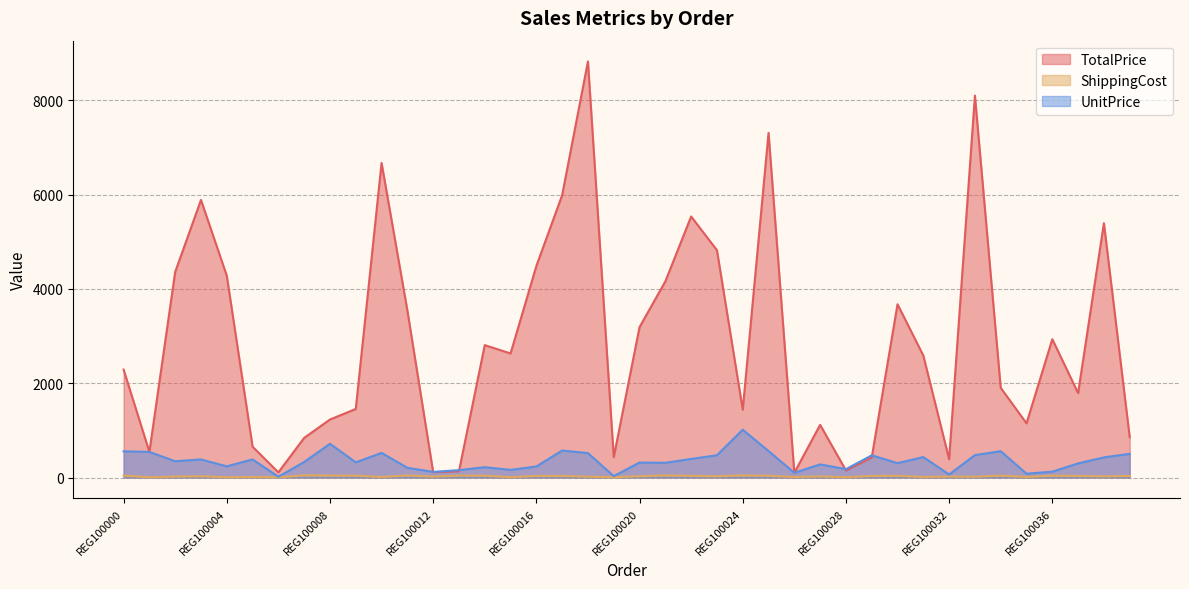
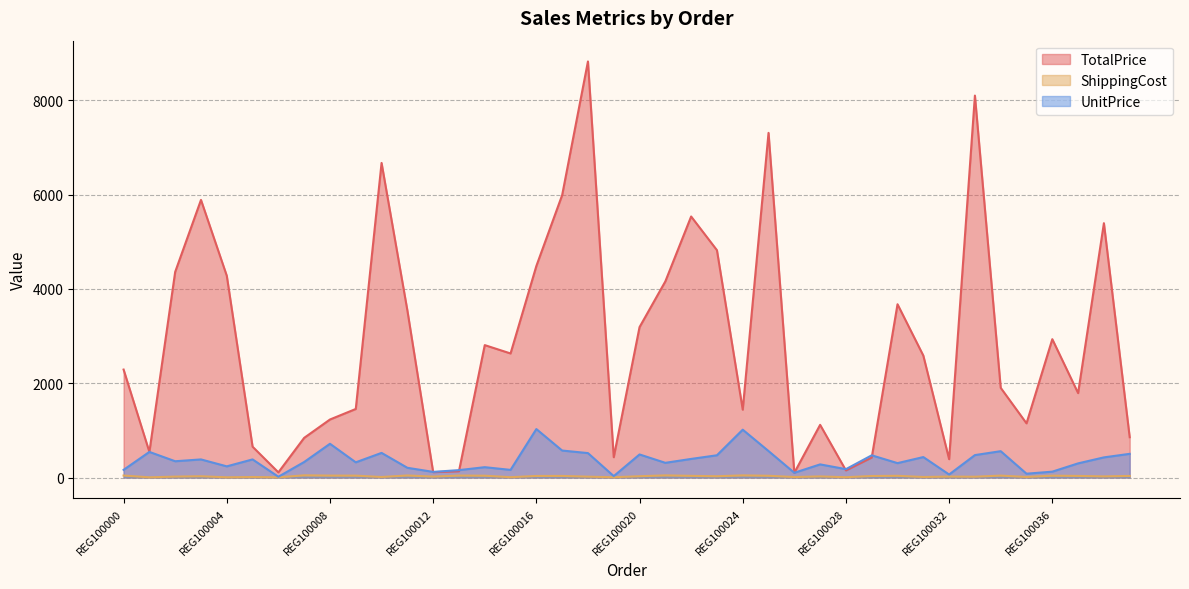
UnitPrice, REG100000: 600 -> 200
UnitPrice, REG100016: 200 -> 1000
UnitPrice, REG100020: 300 -> 500
